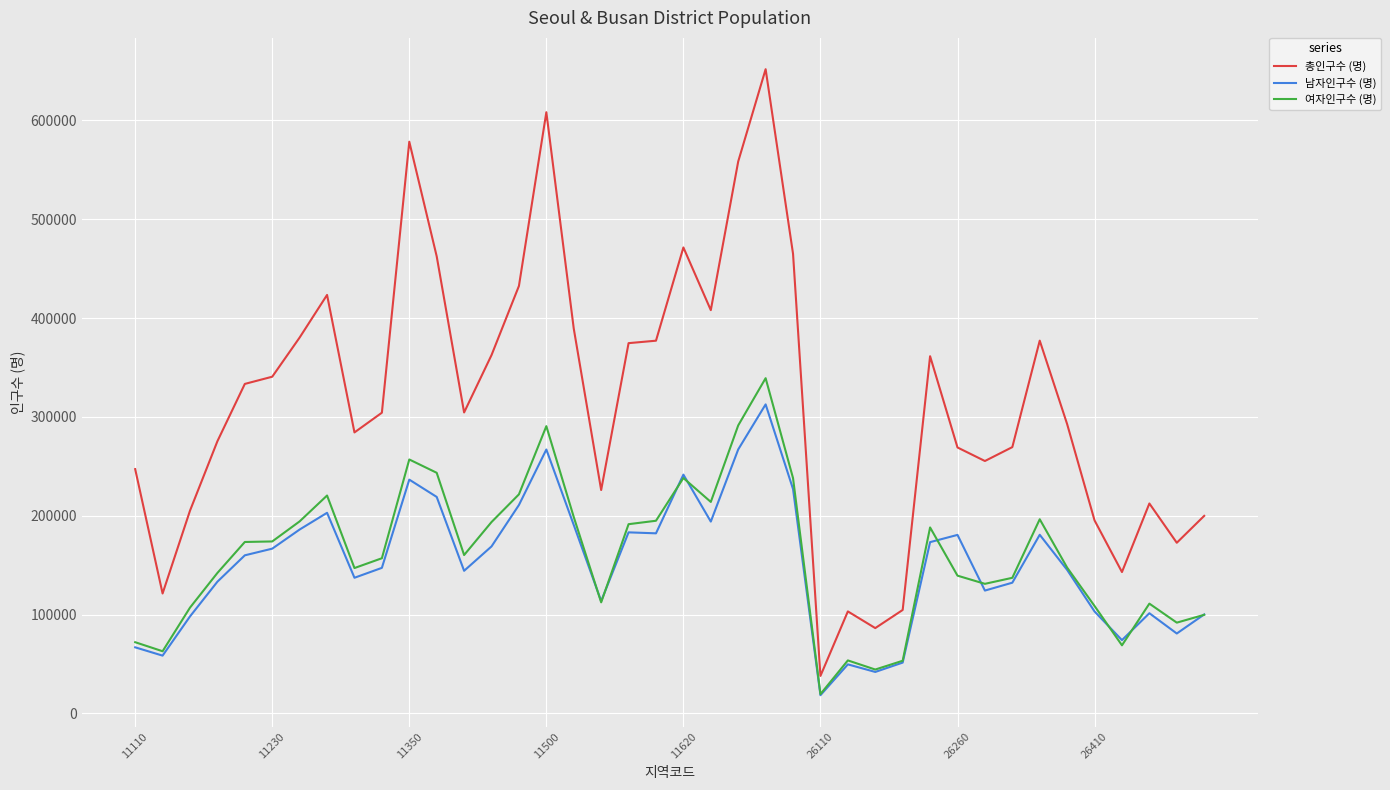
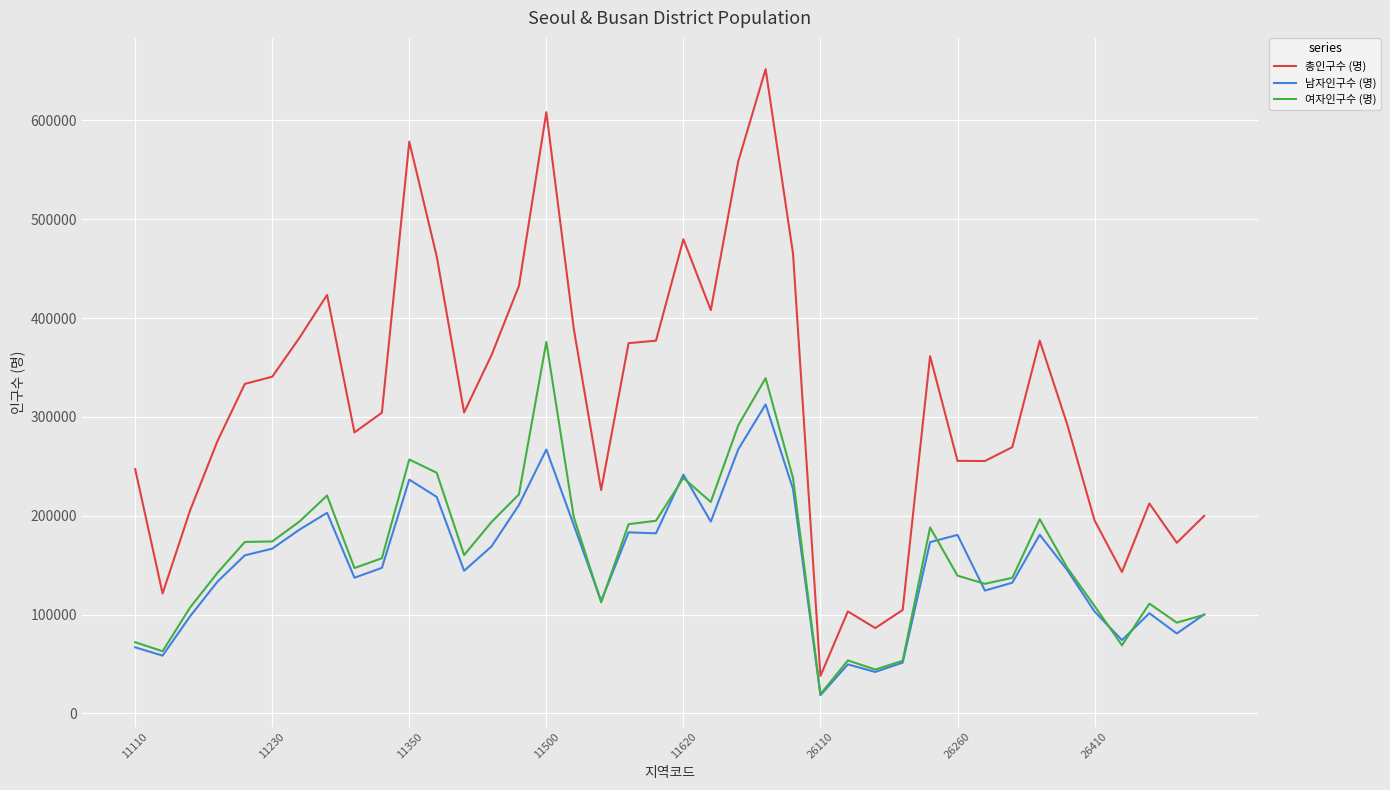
여자인구수 (명), 11500: 290000 -> 380000
총인구수 (명), 11620: 470000 -> 480000
총인구수 (명), 26260: 270000 -> 260000
